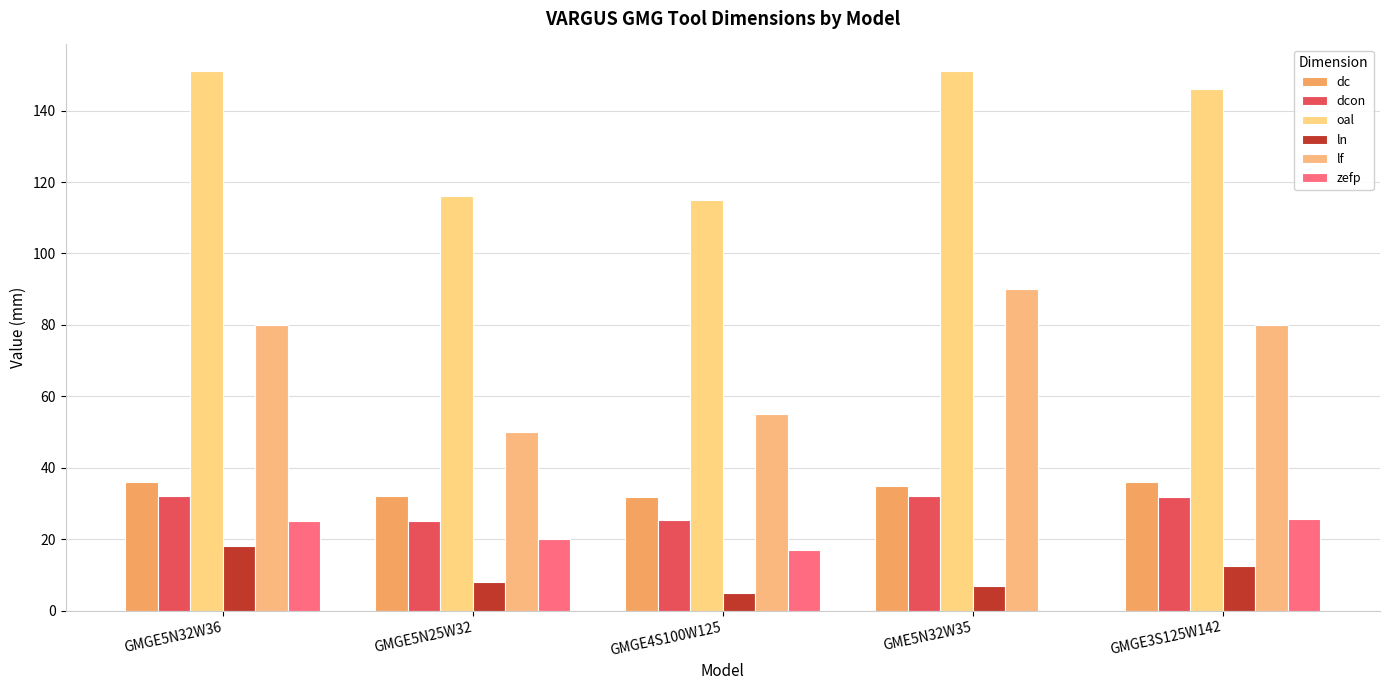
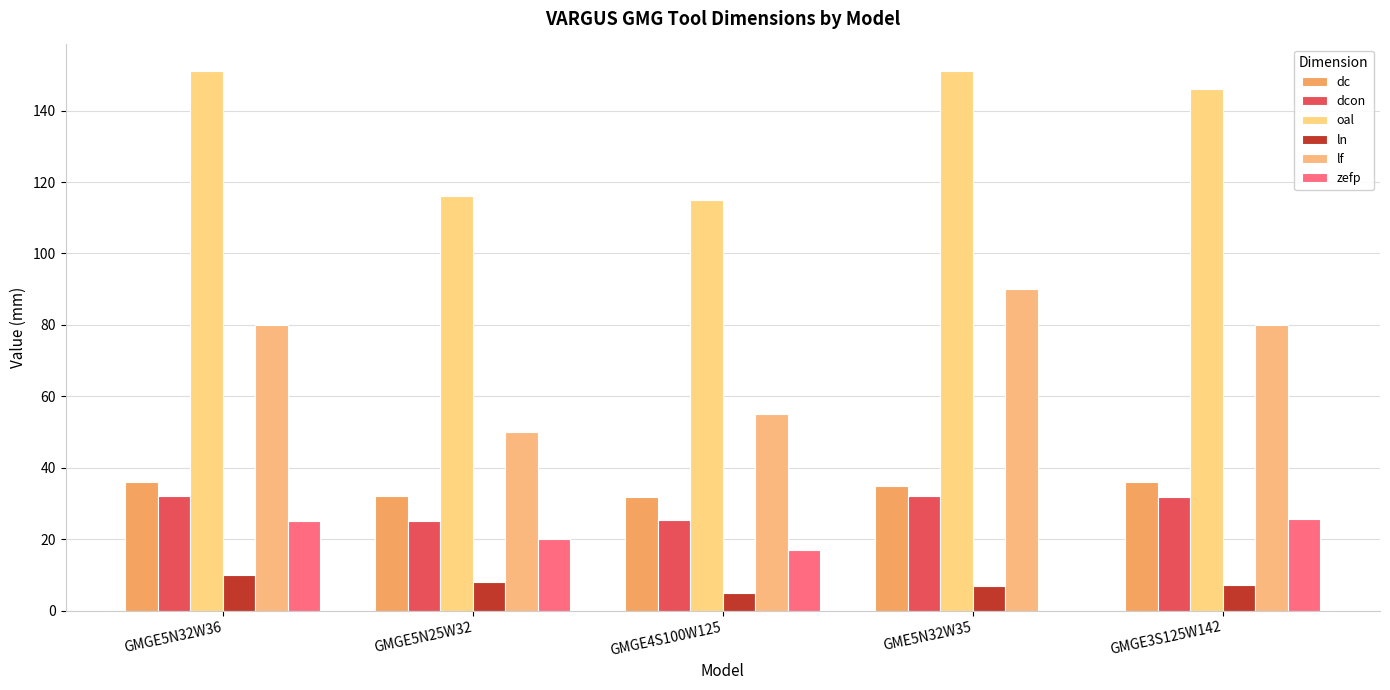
ln, GMGE5N32W36: 18 -> 10
ln, GMGE3S125W142: 12 -> 7
